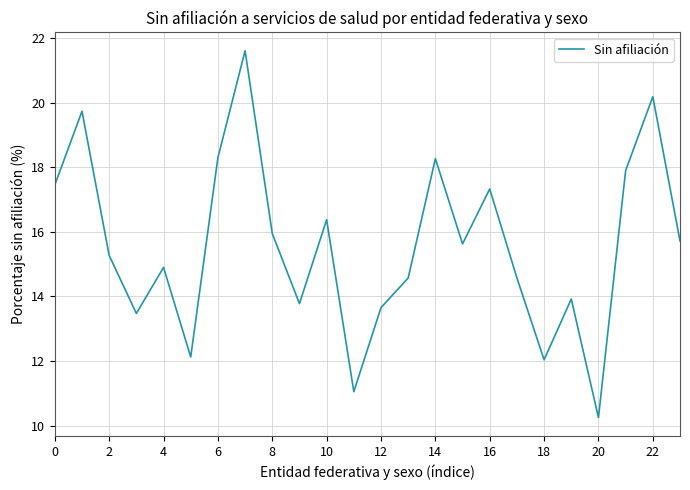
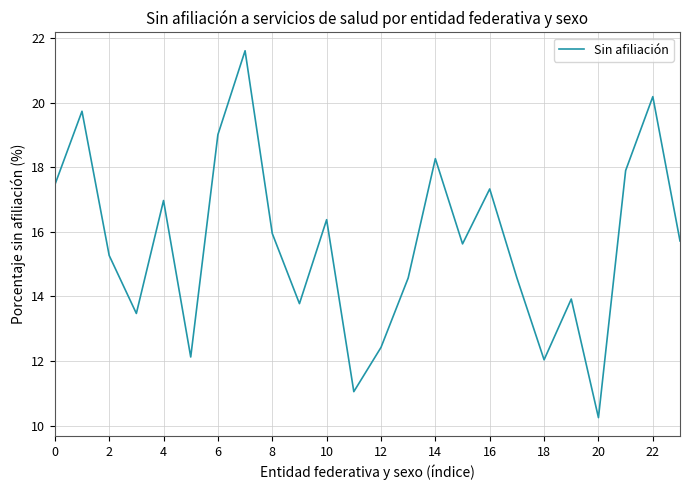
4: 14.9 -> 17.0
6: 18.3 -> 19.0
12: 13.7 -> 12.4
